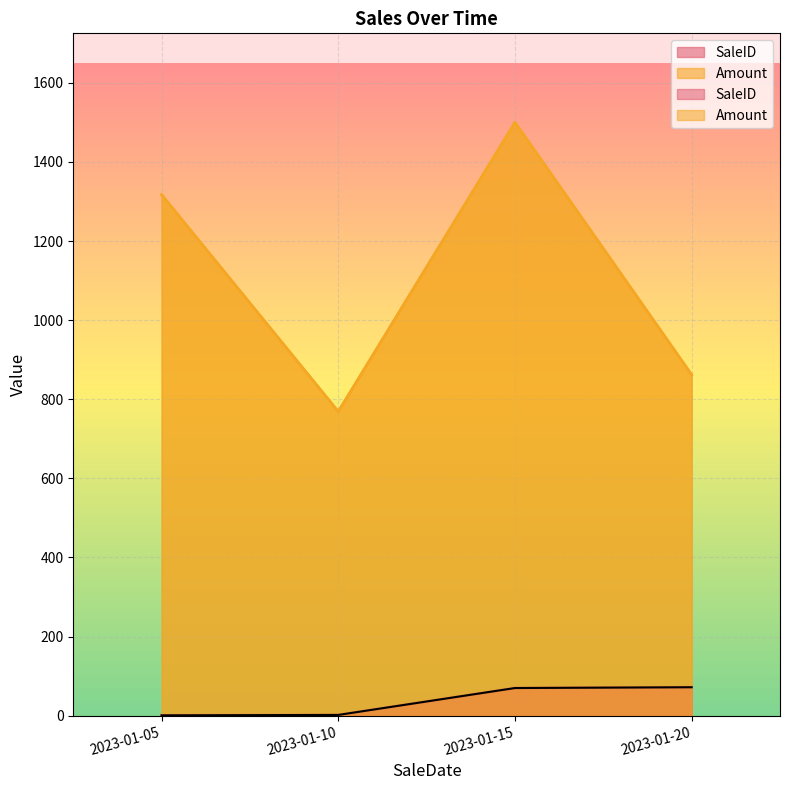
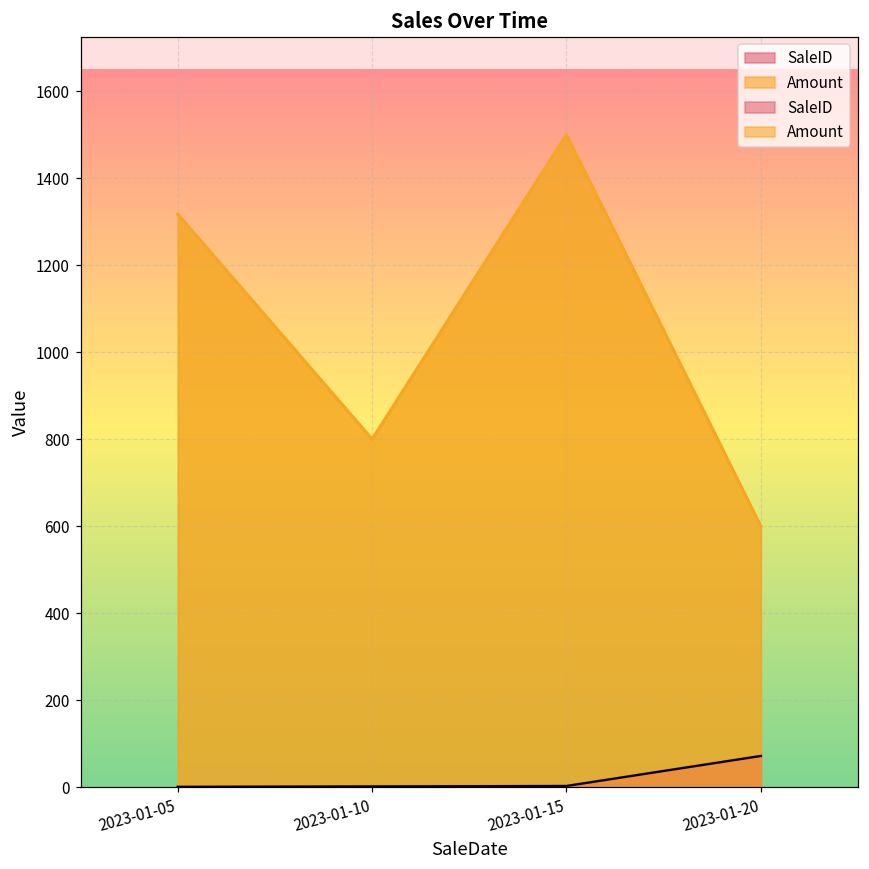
Amount, 2023-01-10: 770 -> 800
SaleID, 2023-01-15: 70 -> 0
Amount, 2023-01-20: 860 -> 600
